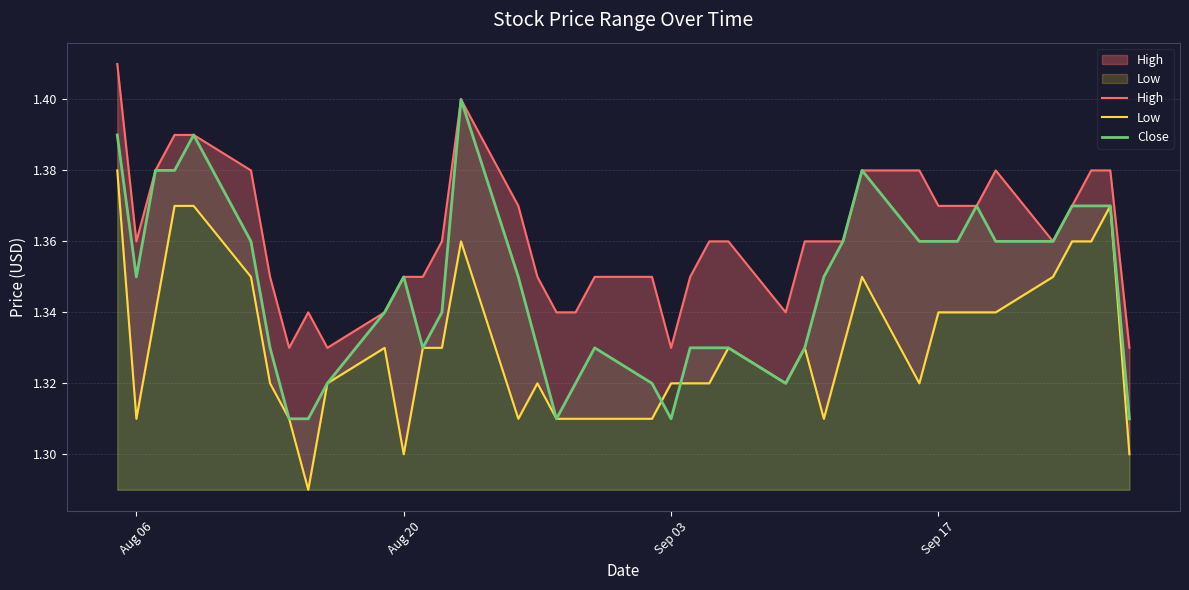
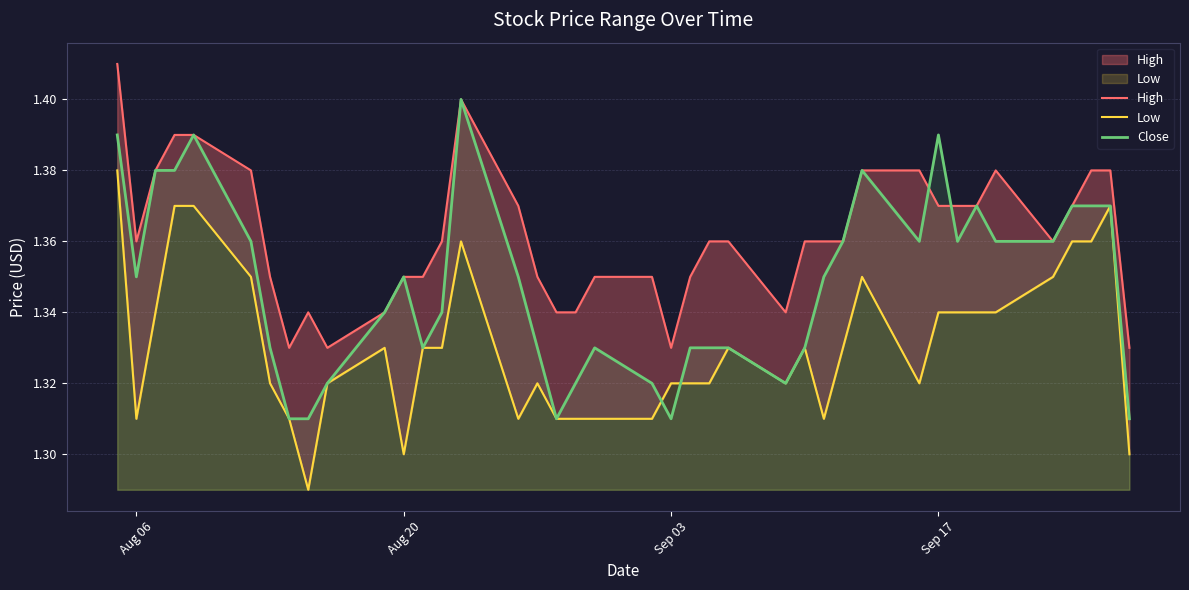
Close, Sep 17: 1.36 -> 1.39
